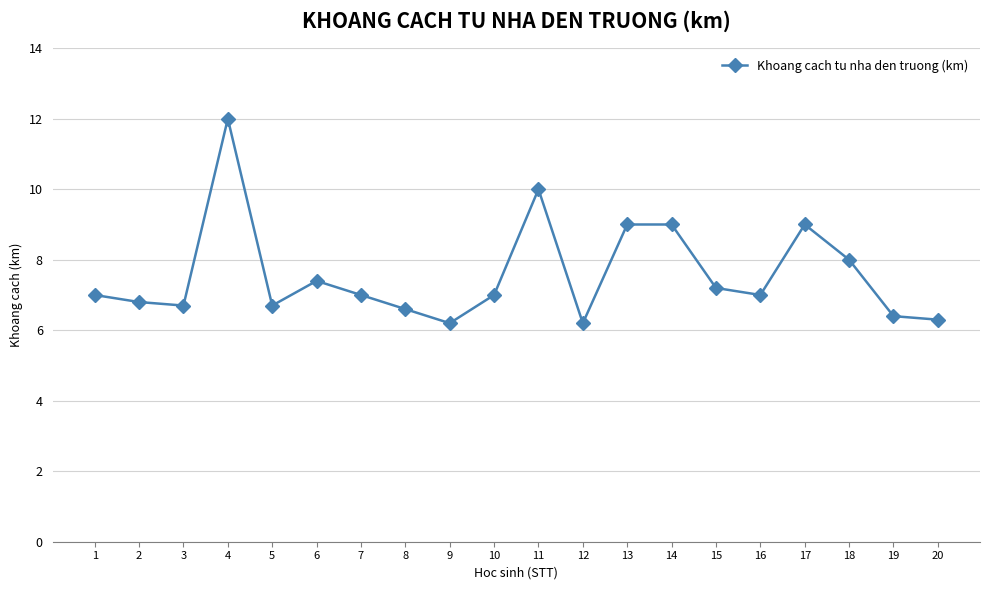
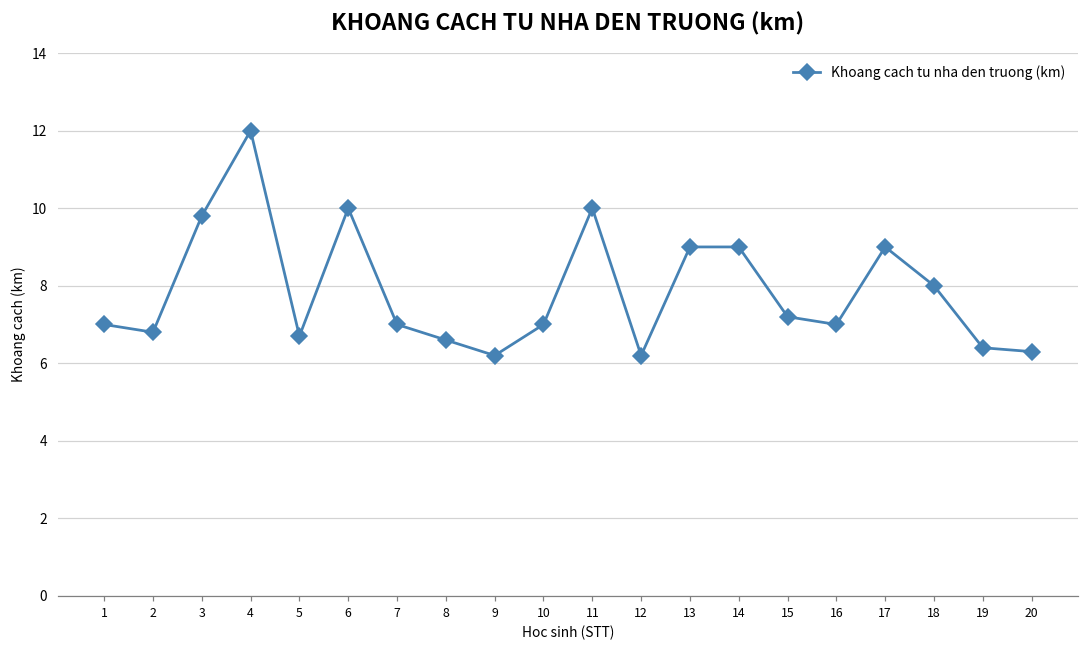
3: 6.7 -> 9.8
6: 7.4 -> 10.0
